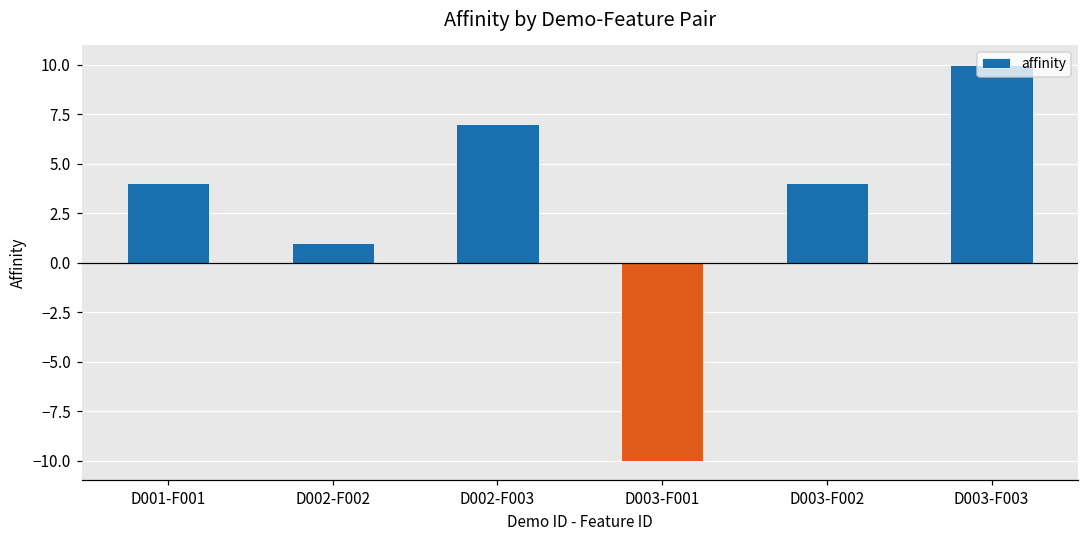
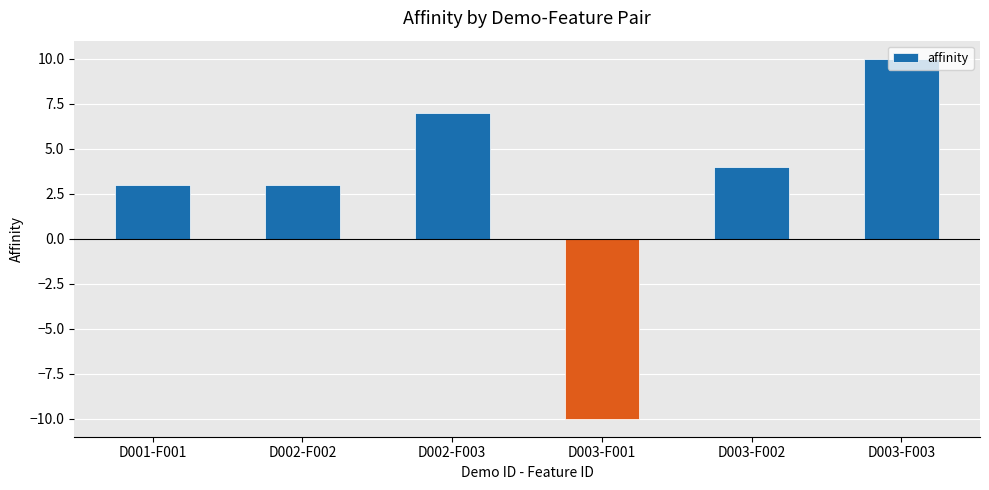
D001-F001: 4 -> 3
D002-F002: 1 -> 3
